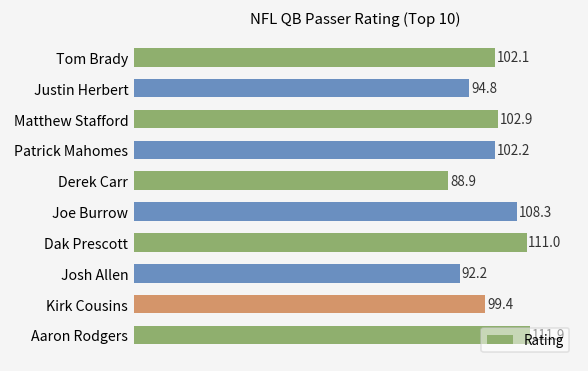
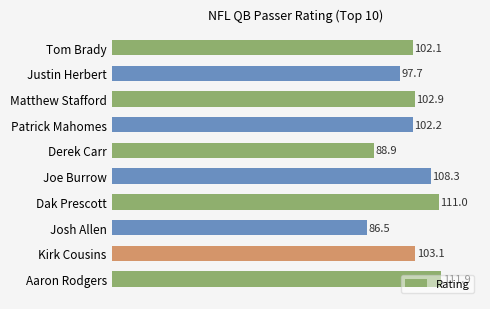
Justin Herbert: 94.8 -> 97.7
Josh Allen: 92.2 -> 86.5
Kirk Cousins: 99.4 -> 103.1
